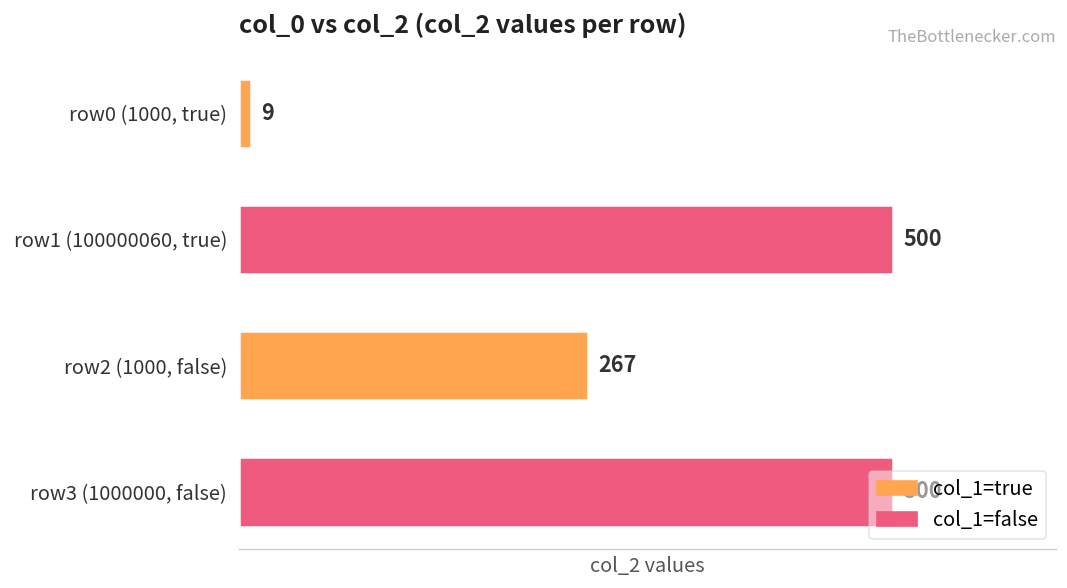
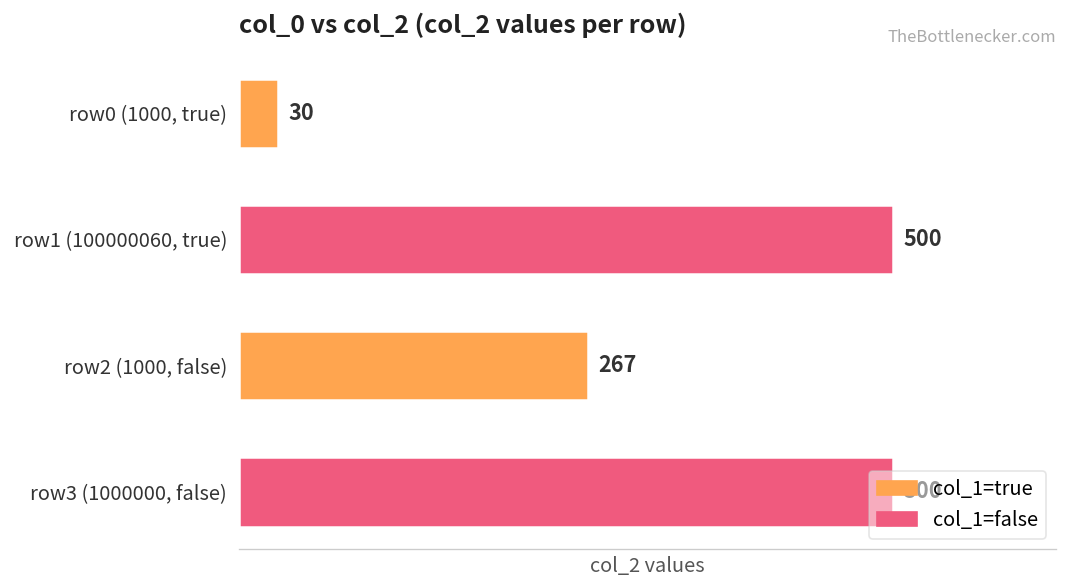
row0 (1000, true): 9 -> 30
